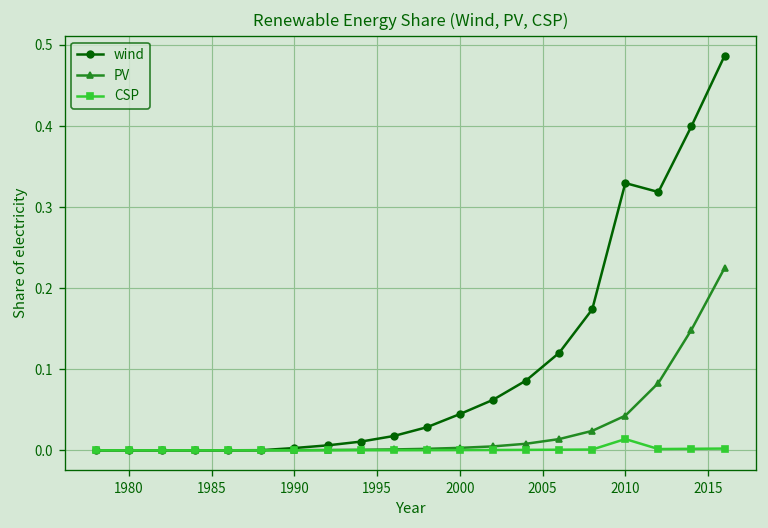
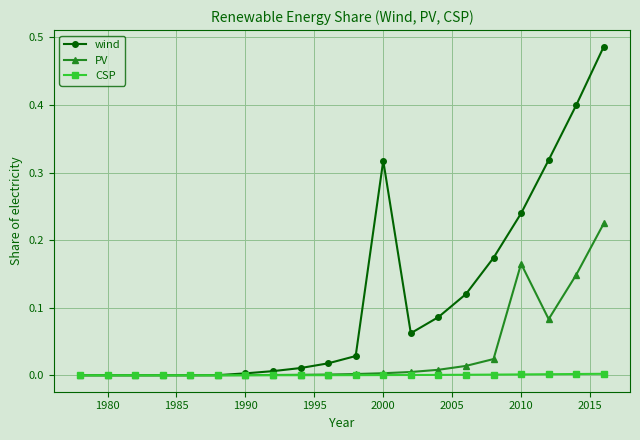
wind, 2000: 0.04 -> 0.32
wind, 2010: 0.33 -> 0.24
PV, 2010: 0.04 -> 0.17
CSP, 2010: 0.01 -> 0.00
